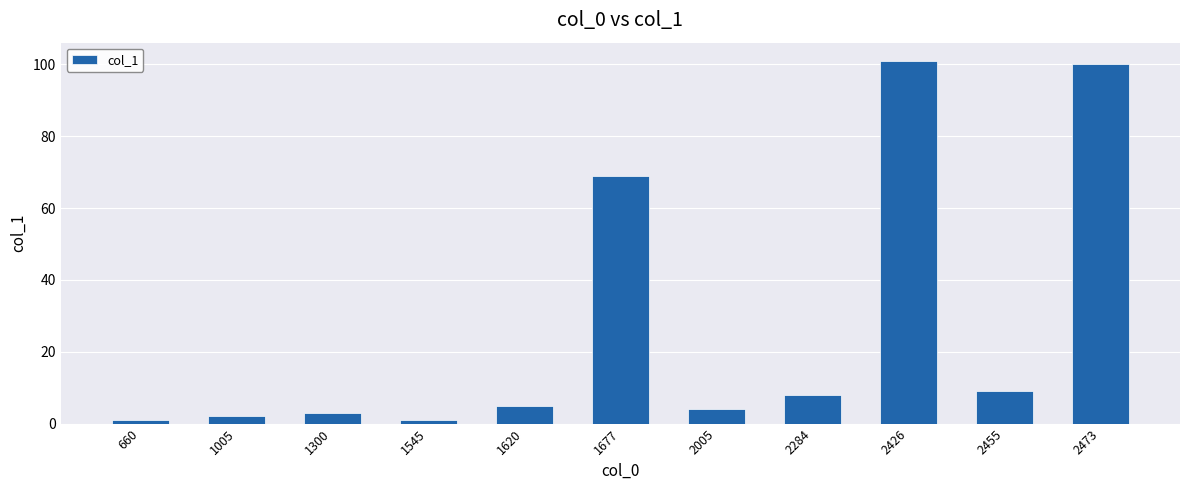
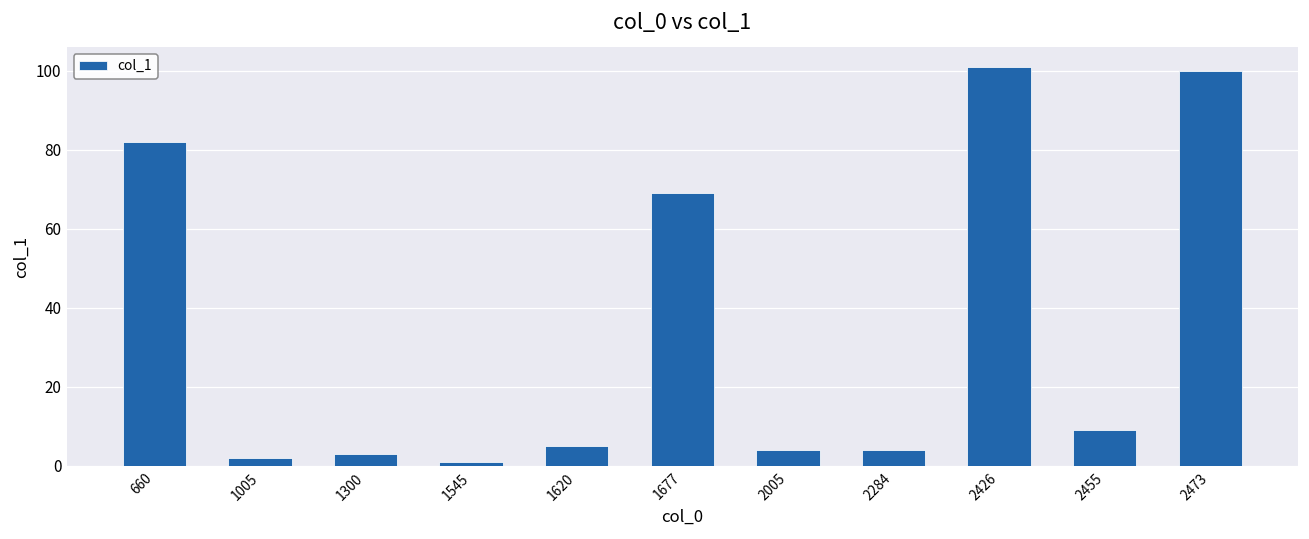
660: 1 -> 82
2284: 8 -> 4
